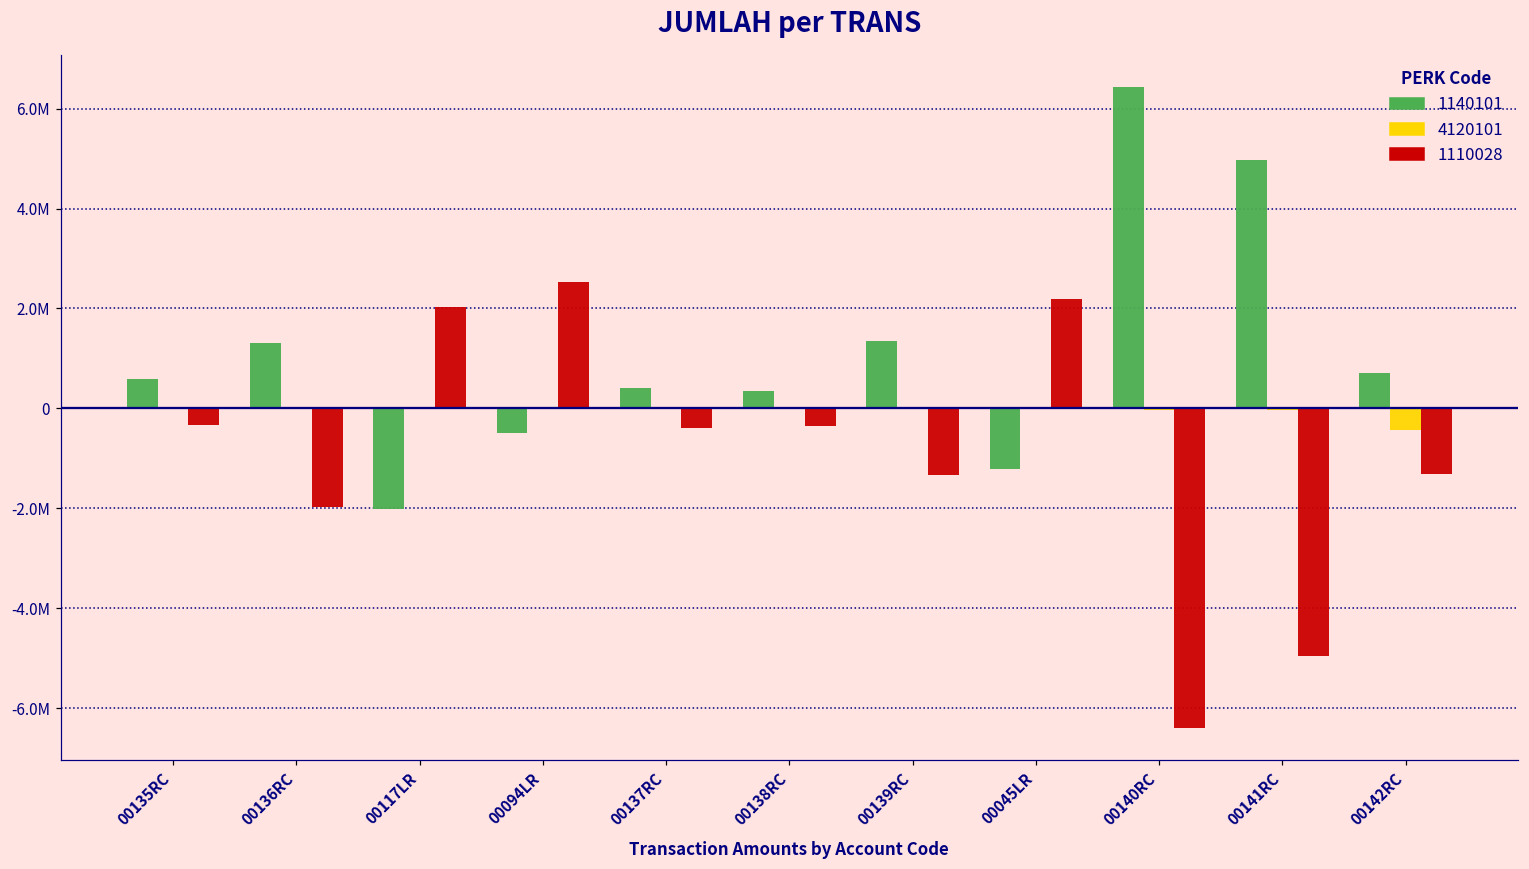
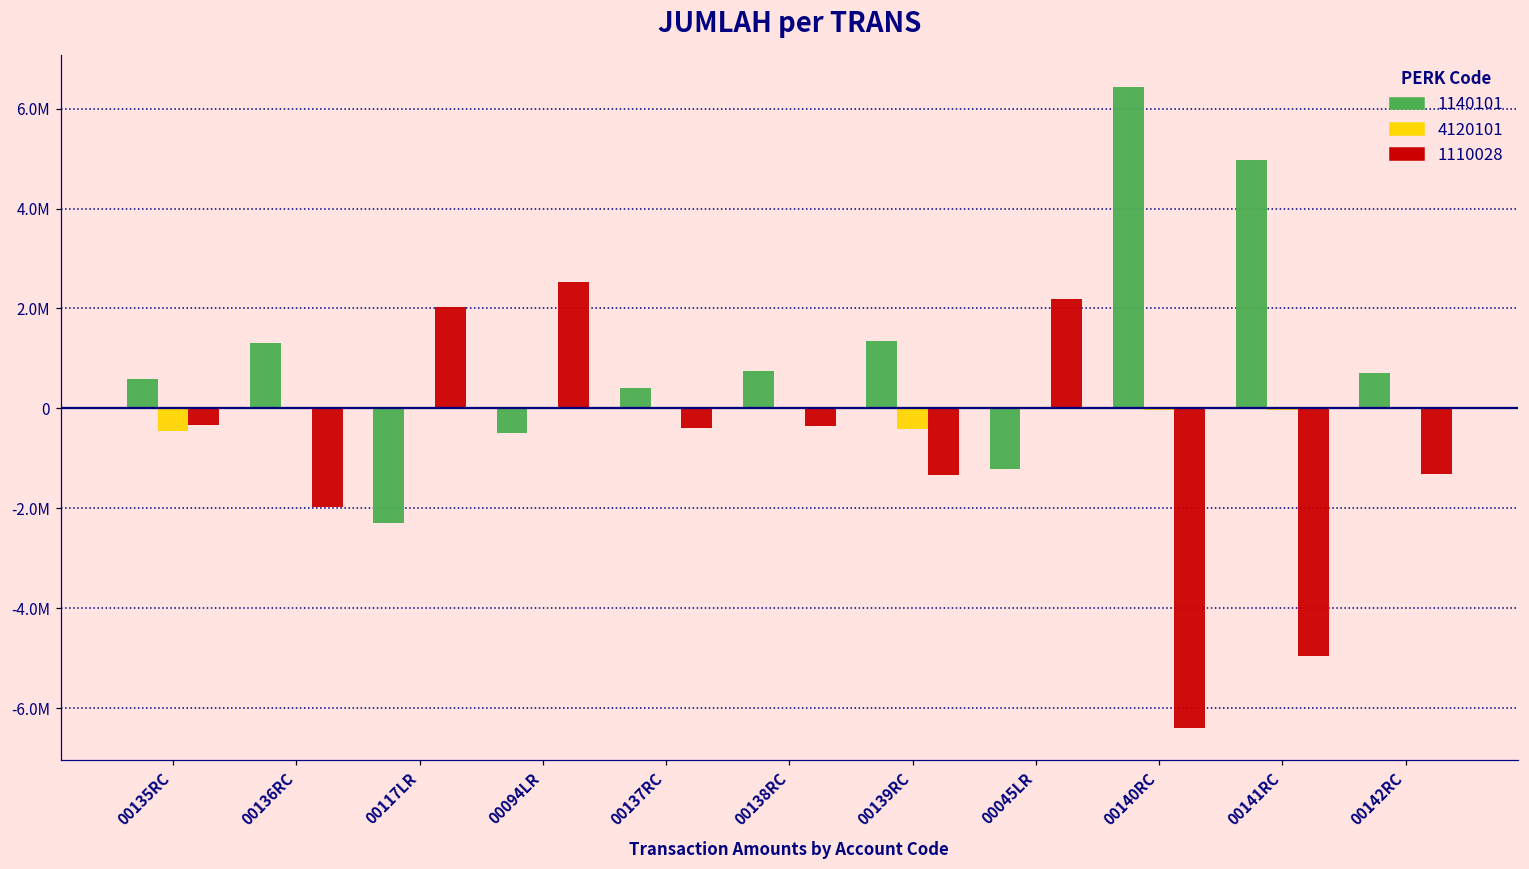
4120101, 00135RC: 0 -> -500000
1140101, 00117LR: -2000000 -> -2300000
1140101, 00138RC: 400000 -> 700000
4120101, 00139RC: 0 -> -400000
4120101, 00142RC: -400000 -> 0
